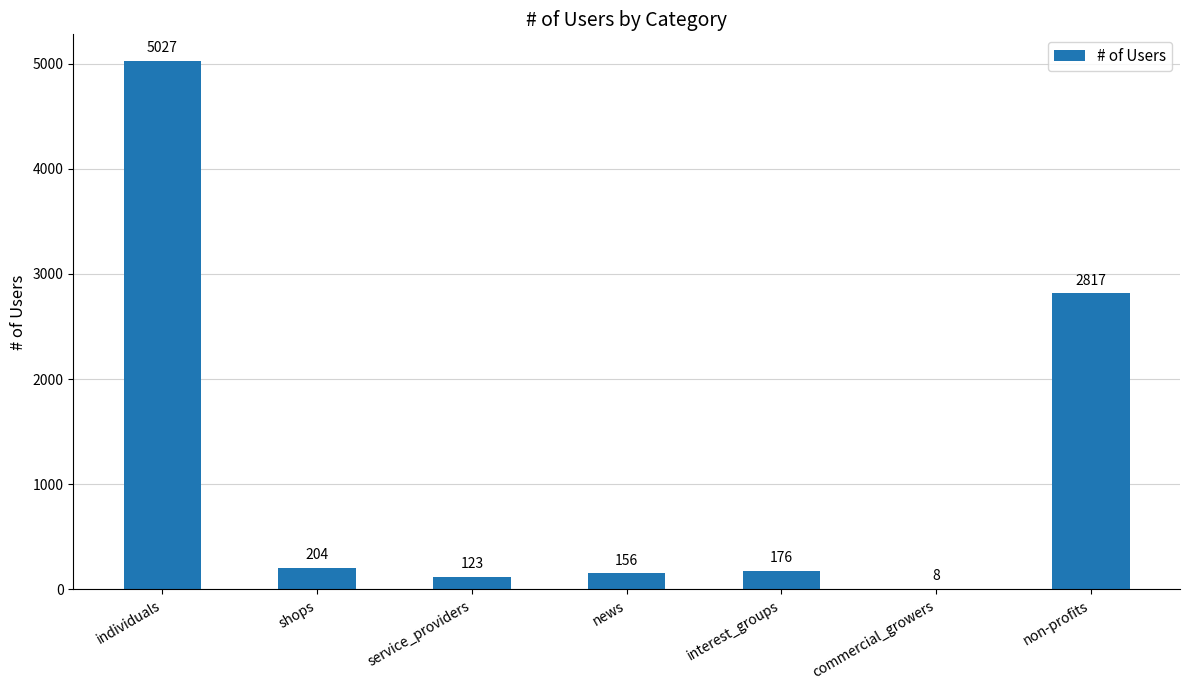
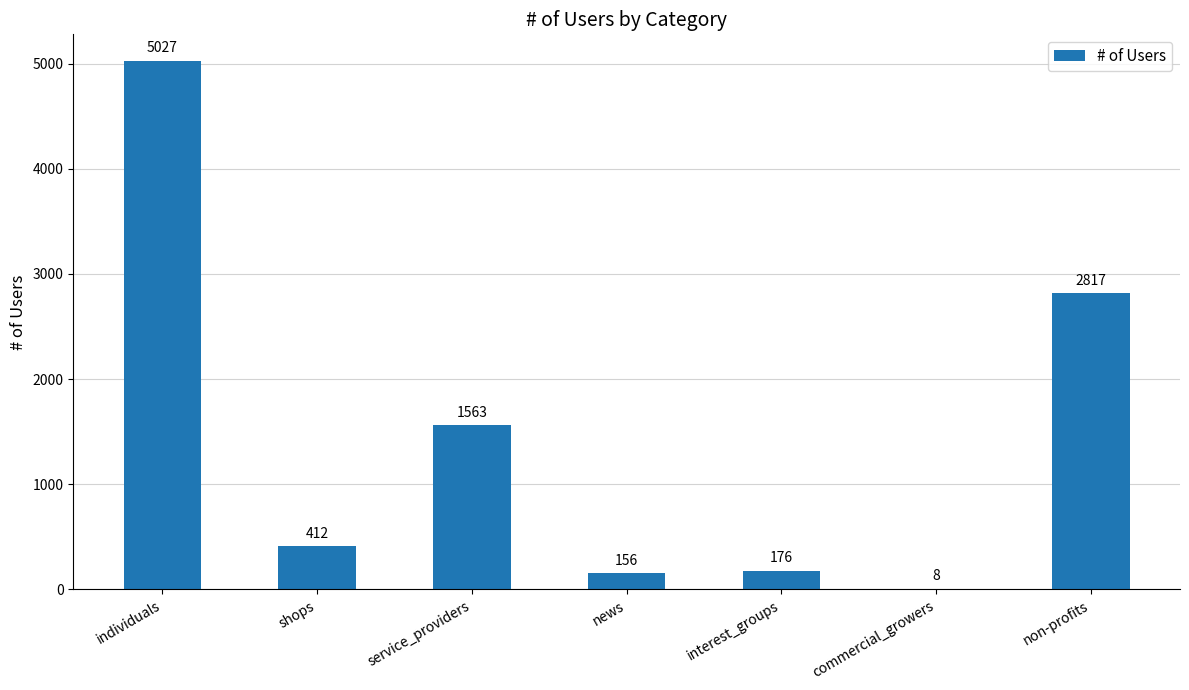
shops: 204 -> 412
service_providers: 123 -> 1563
